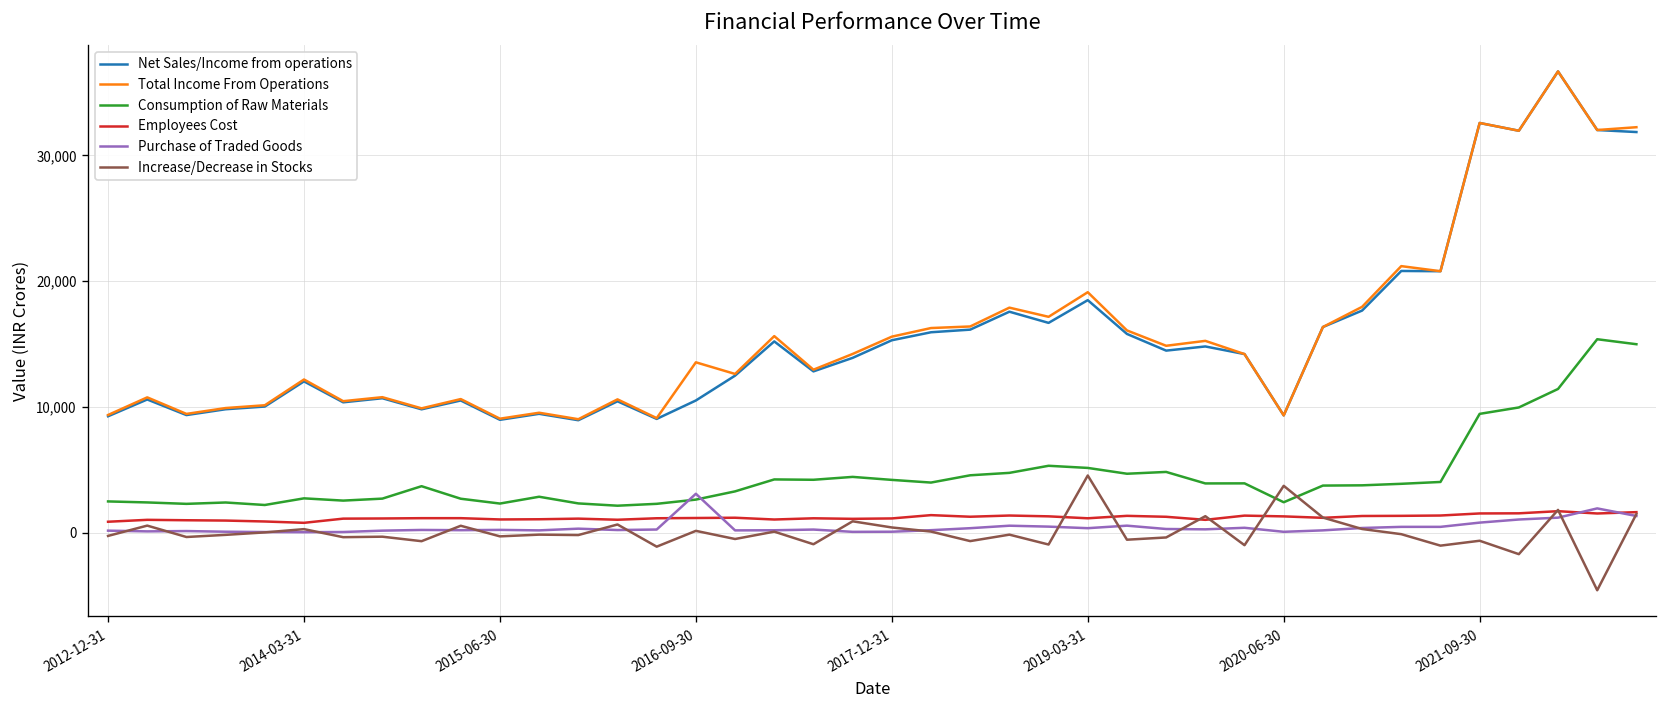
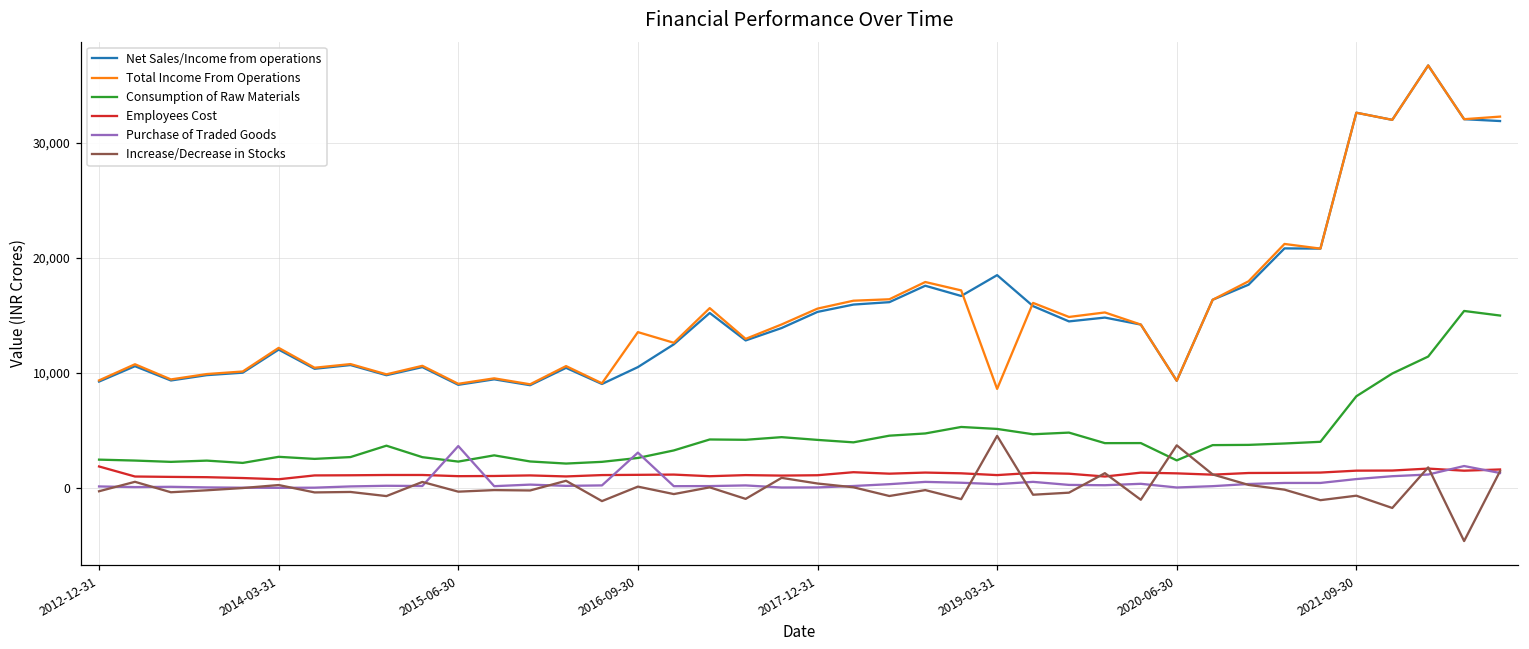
Employees Cost, 2012-12-31: 900 -> 1,900
Purchase of Traded Goods, 2015-06-30: 200 -> 3,700
Total Income From Operations, 2019-03-31: 19,100 -> 8,600
Consumption of Raw Materials, 2021-09-30: 9,500 -> 8,000
